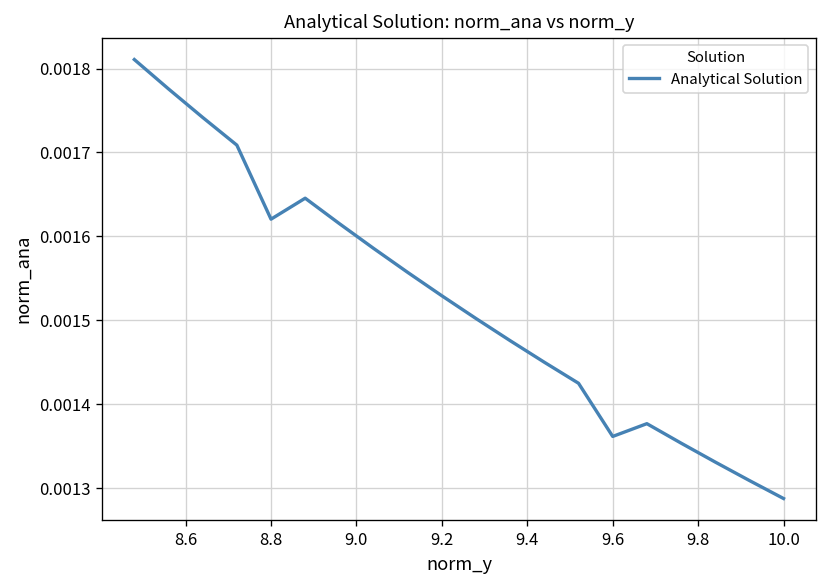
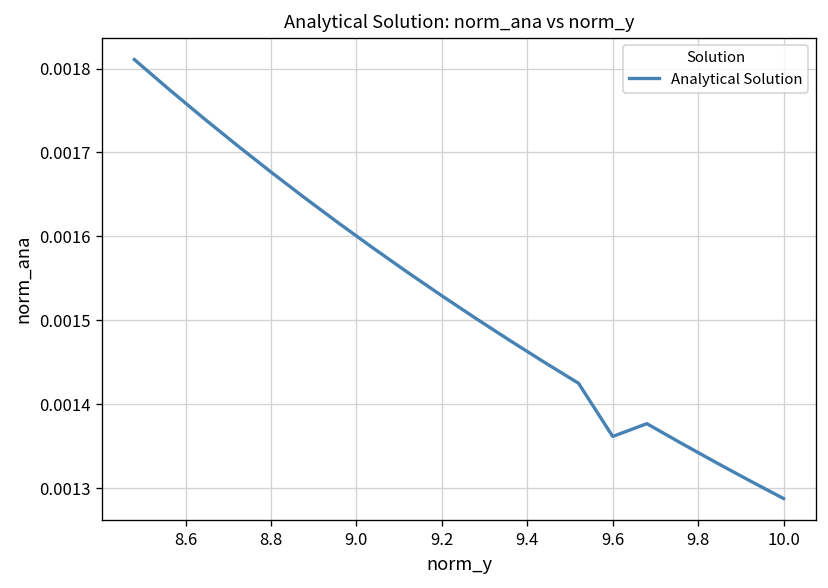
8.8: 0.00162 -> 0.00168
